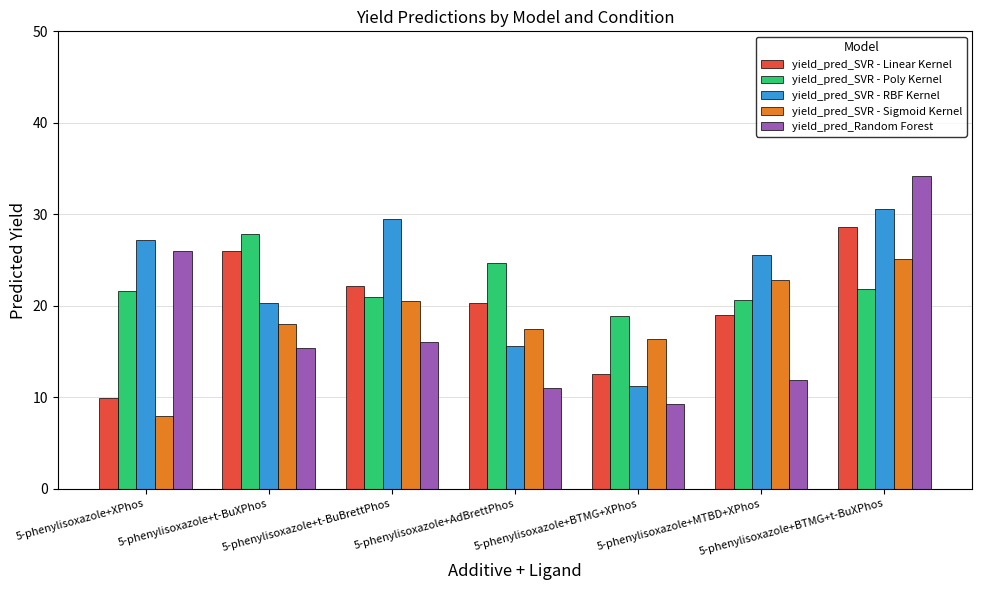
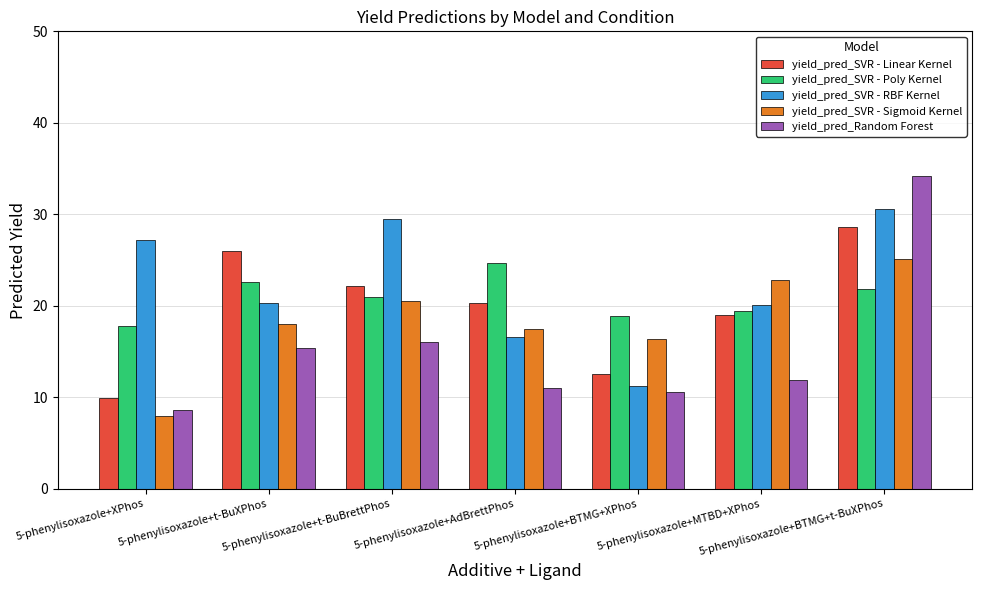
yield_pred_SVR - Poly Kernel, 5-phenylisoxazole+XPhos: 22 -> 18
yield_pred_Random Forest, 5-phenylisoxazole+XPhos: 26 -> 9
yield_pred_SVR - Poly Kernel, 5-phenylisoxazole+t-BuXPhos: 28 -> 23
yield_pred_SVR - RBF Kernel, 5-phenylisoxazole+AdBrettPhos: 16 -> 17
yield_pred_Random Forest, 5-phenylisoxazole+BTMG+XPhos: 9 -> 11
yield_pred_SVR - Poly Kernel, 5-phenylisoxazole+MTBD+XPhos: 21 -> 19
yield_pred_SVR - RBF Kernel, 5-phenylisoxazole+MTBD+XPhos: 26 -> 20
